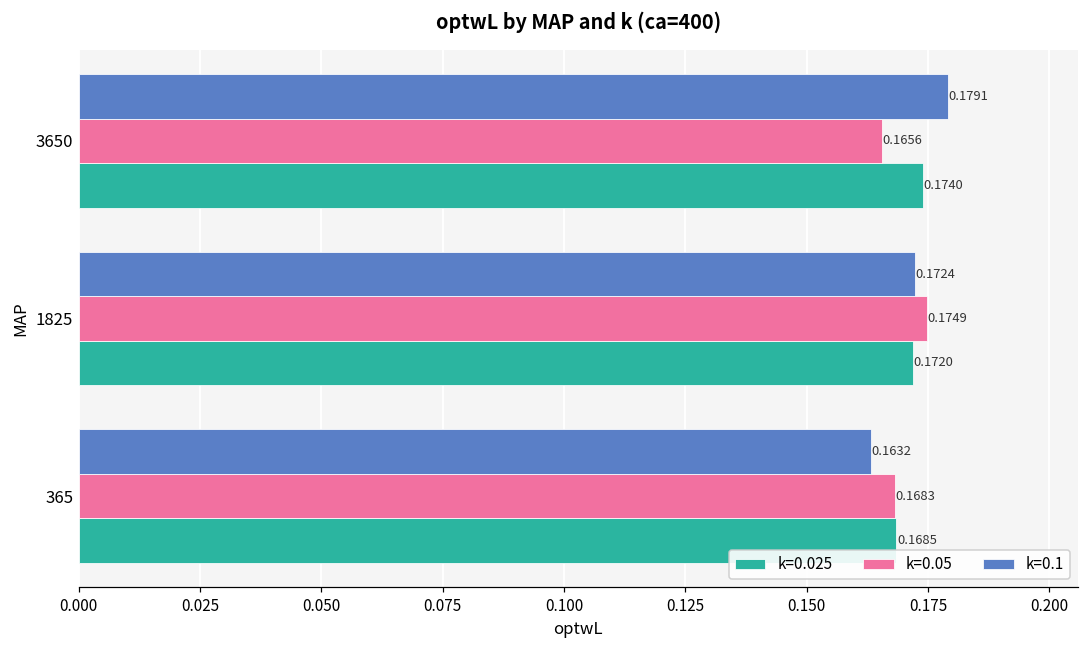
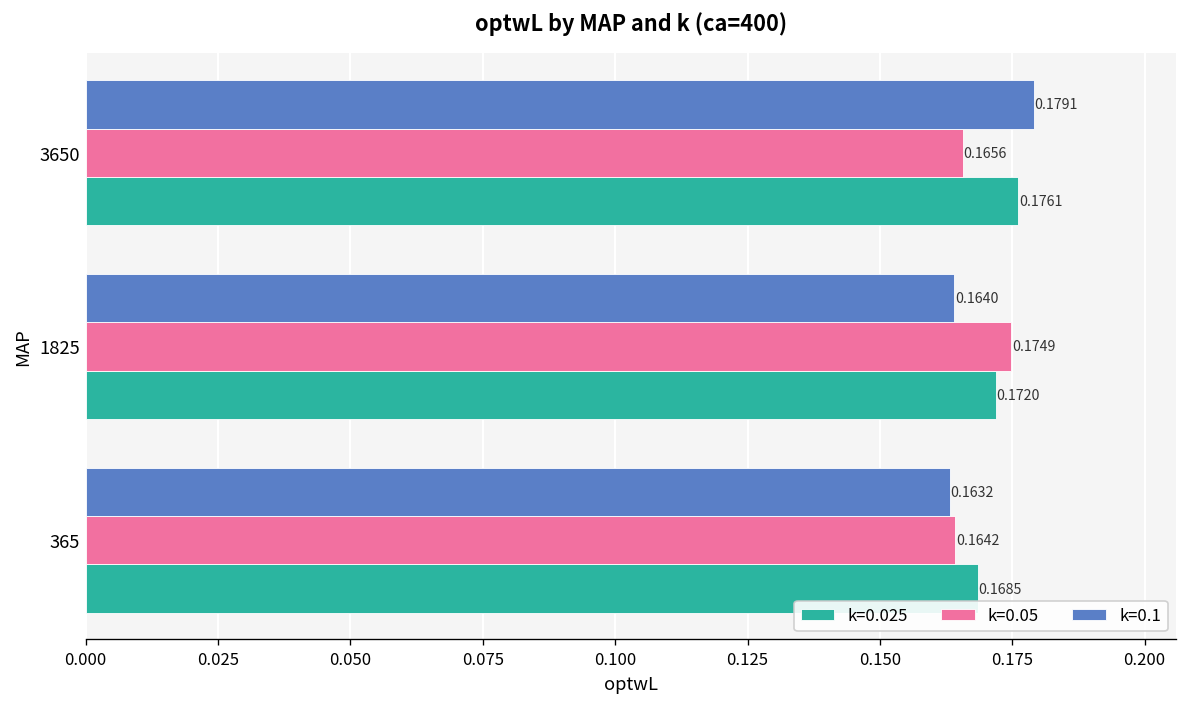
k=0.025, 3650: 0.1740 -> 0.1761
k=0.1, 1825: 0.1724 -> 0.1640
k=0.05, 365: 0.1683 -> 0.1642
